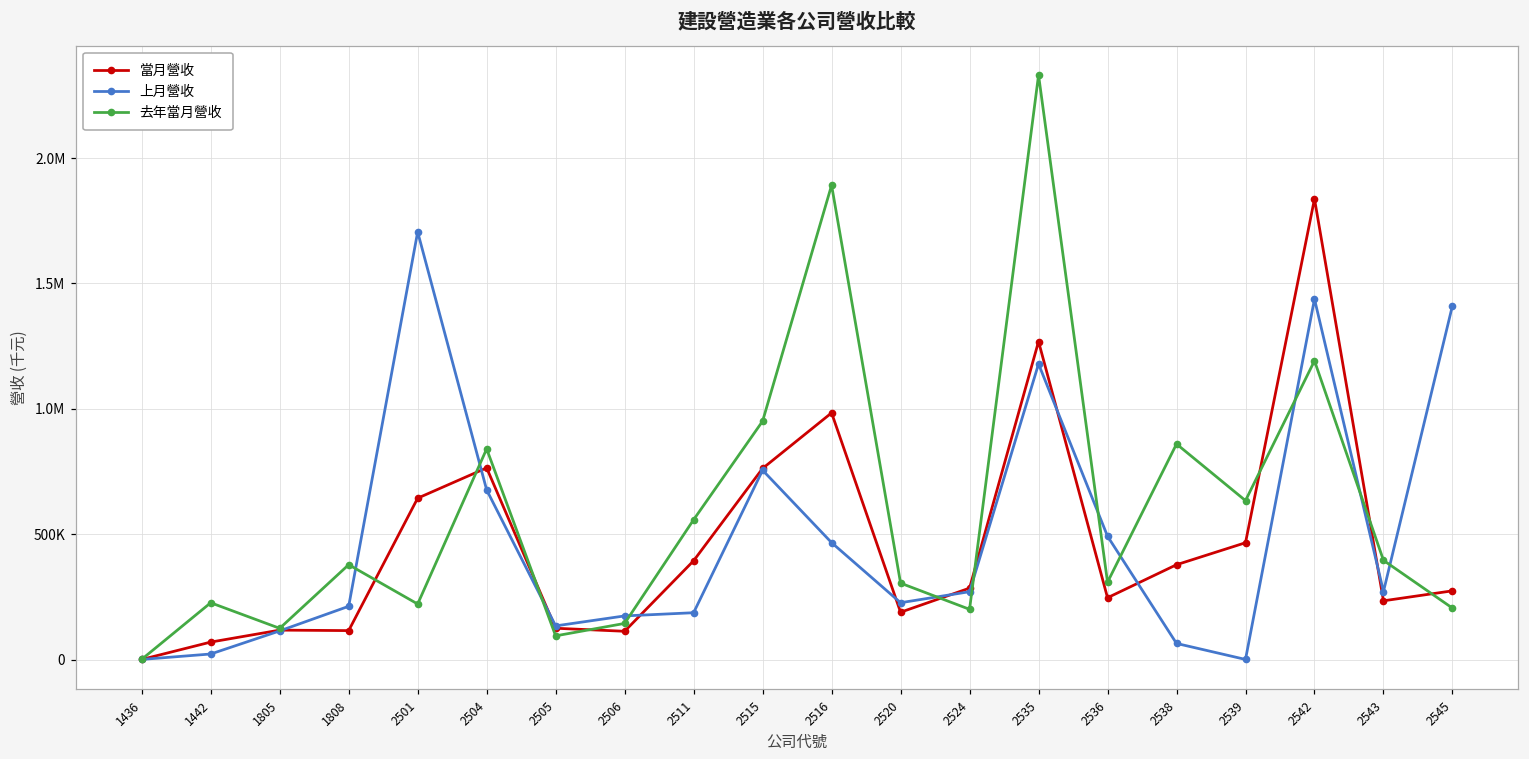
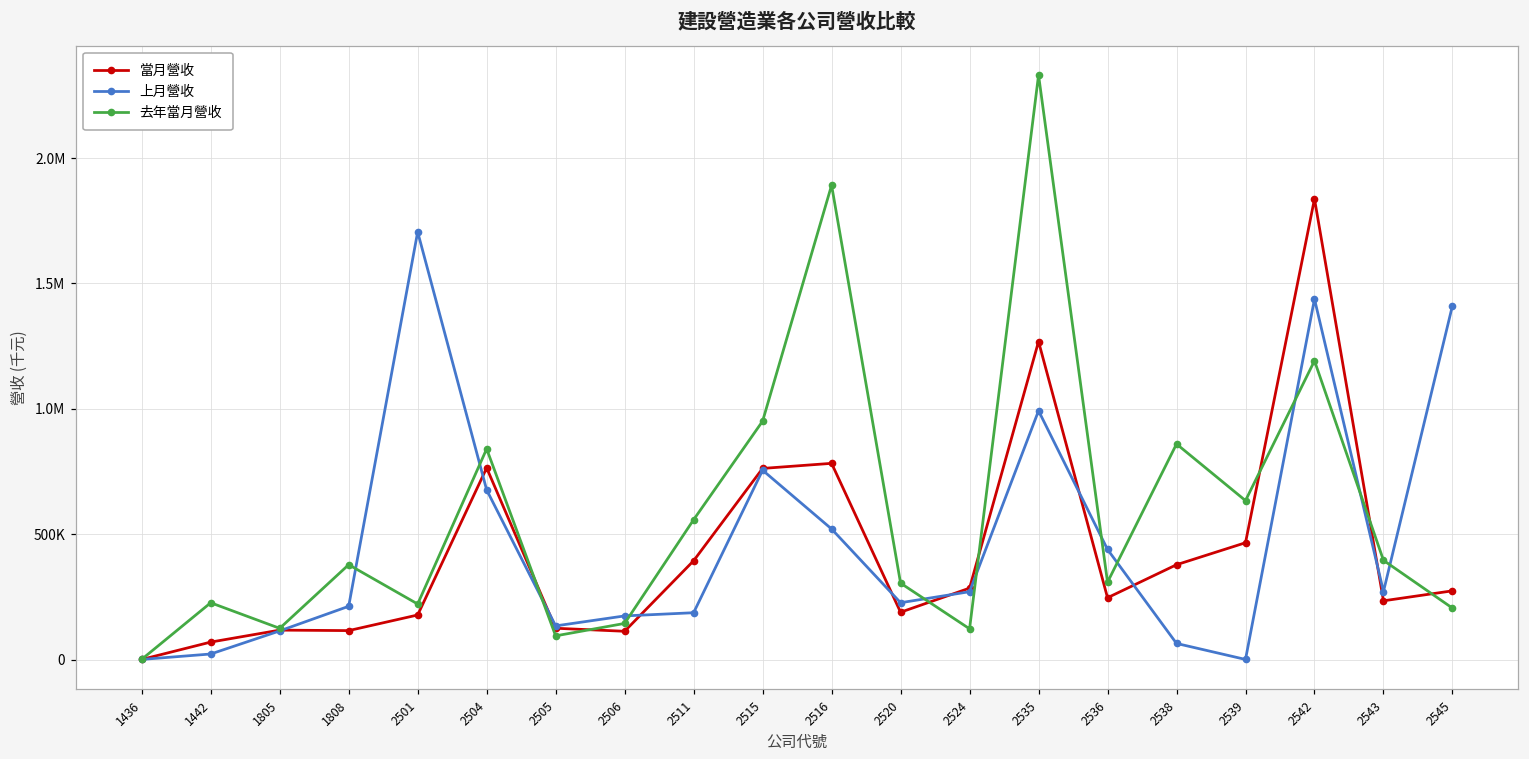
當月營收, 2501: 640000 -> 180000
當月營收, 2516: 980000 -> 780000
上月營收, 2516: 470000 -> 520000
去年當月營收, 2524: 200000 -> 120000
上月營收, 2535: 1180000 -> 990000
上月營收, 2536: 490000 -> 440000
